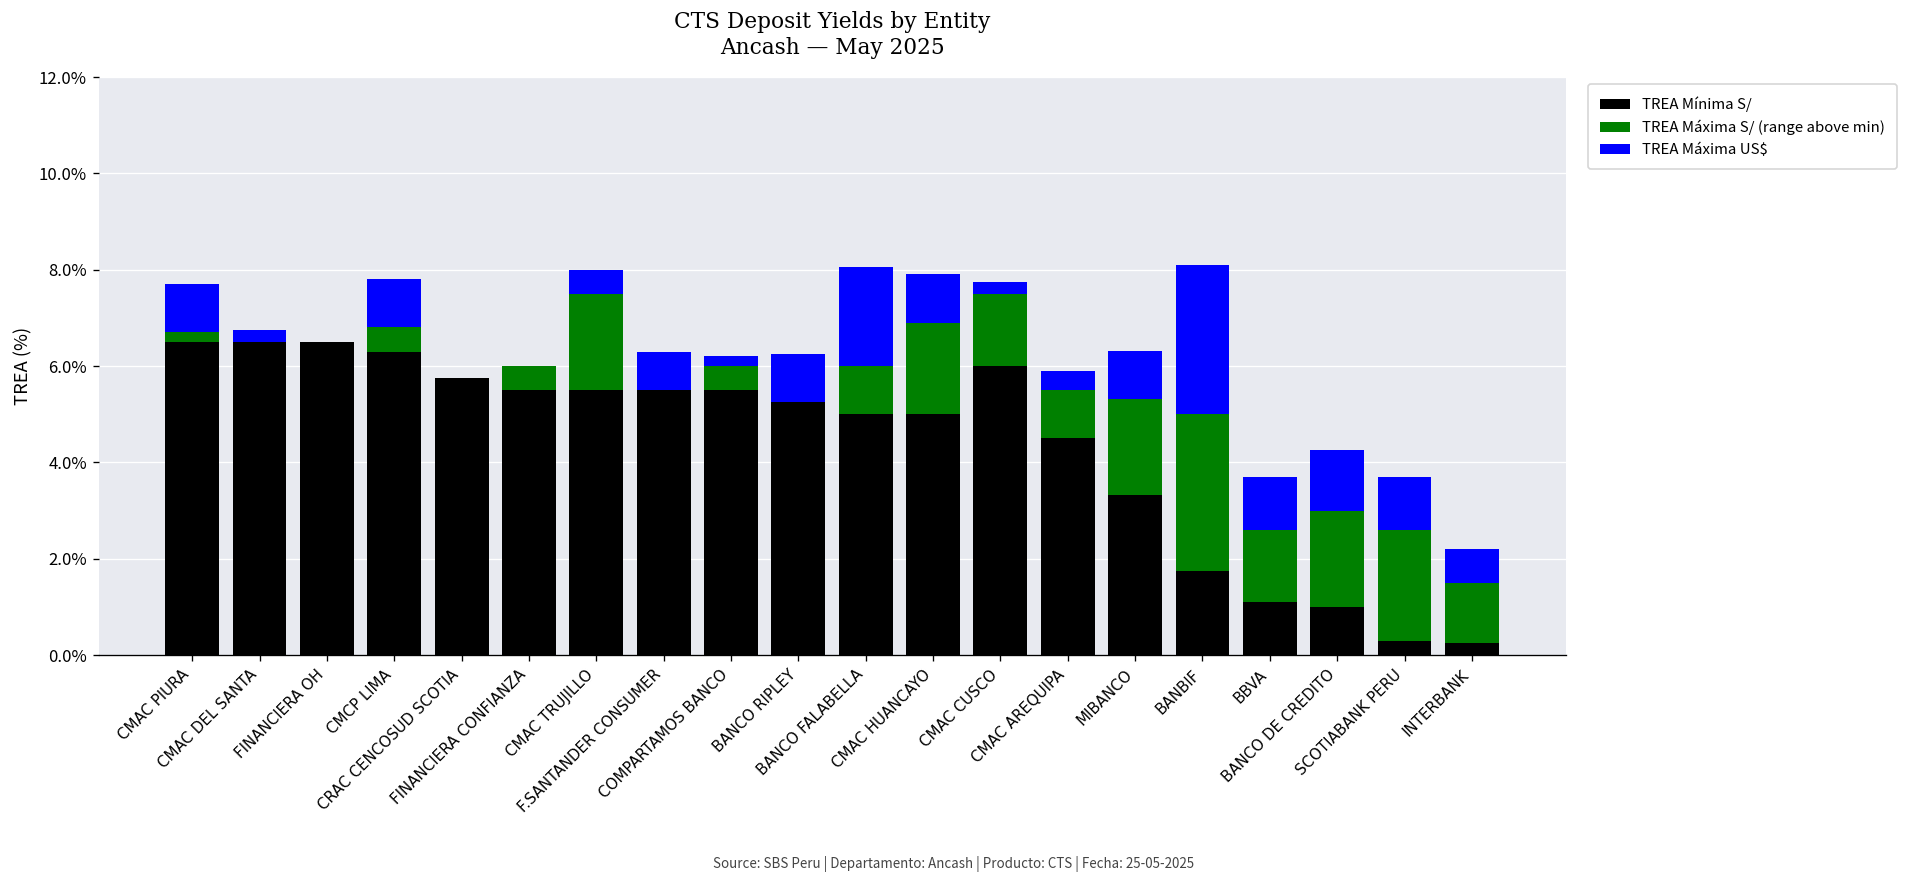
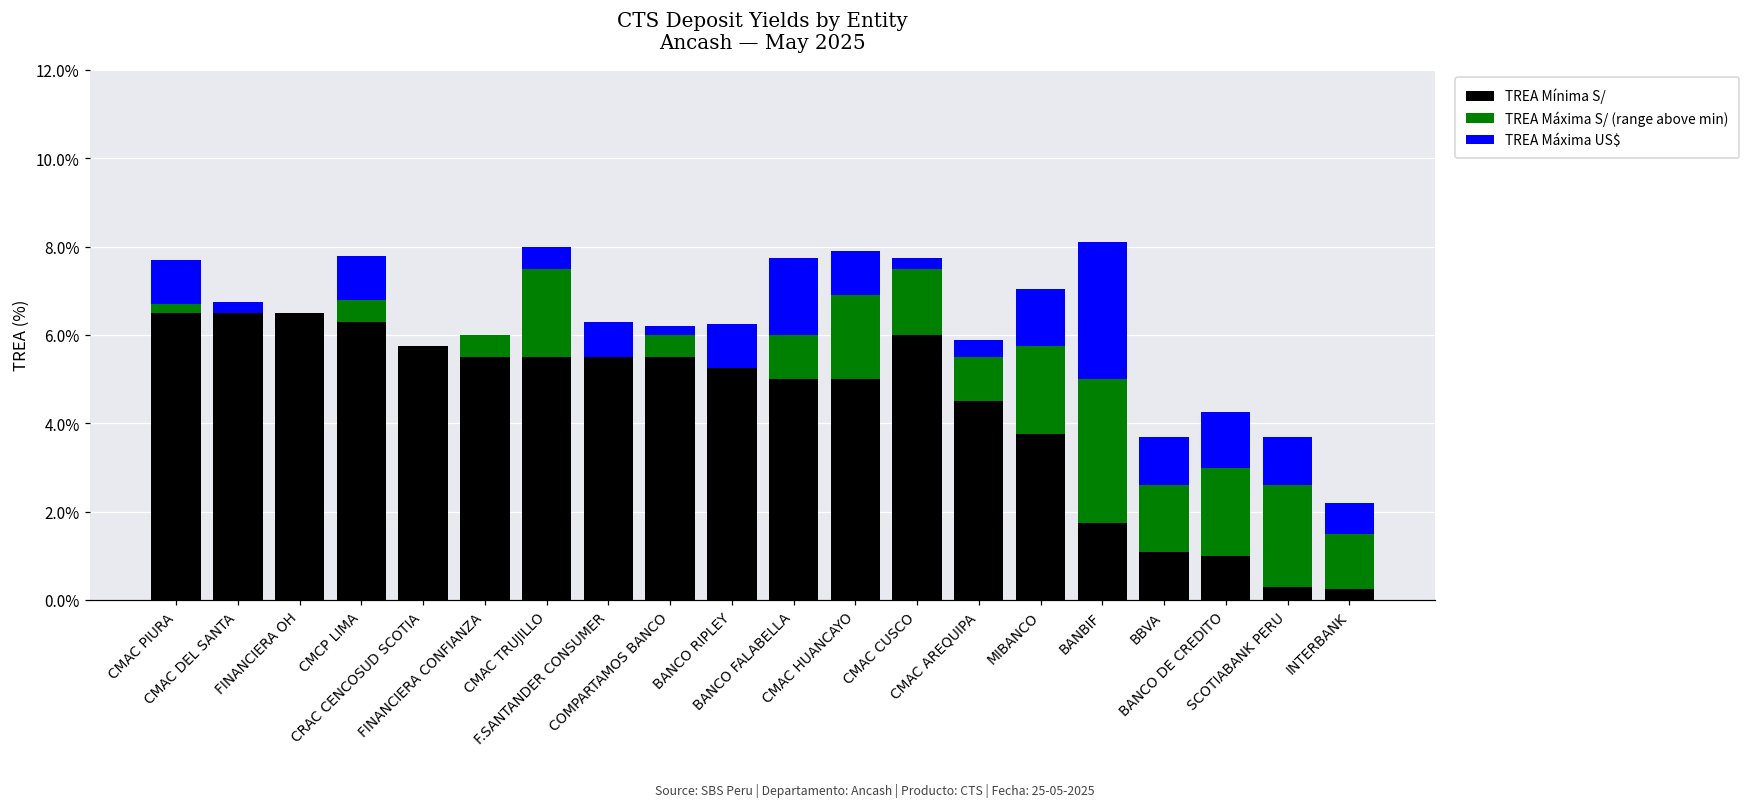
TREA Máxima US$, BANCO FALABELLA: 2.1% -> 1.7%
TREA Mínima S/, MIBANCO: 3.3% -> 3.8%
TREA Máxima US$, MIBANCO: 1.0% -> 1.3%
